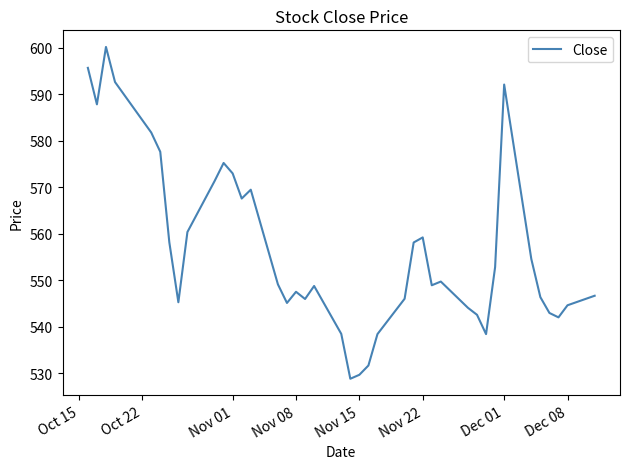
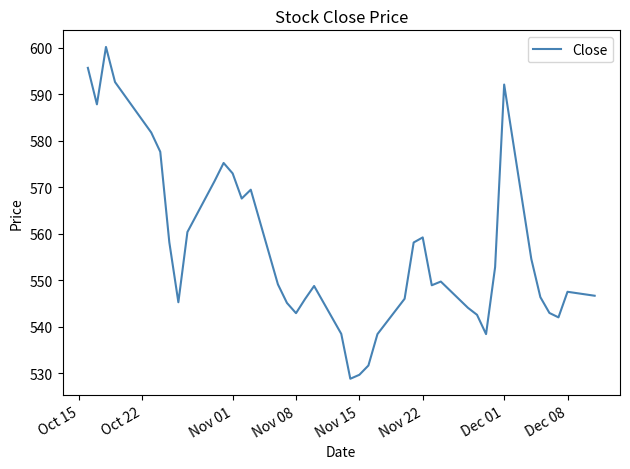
Nov 08: 548 -> 543
Dec 08: 545 -> 548
